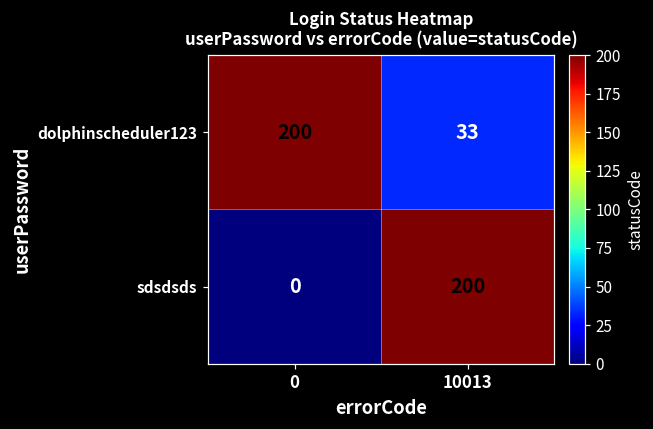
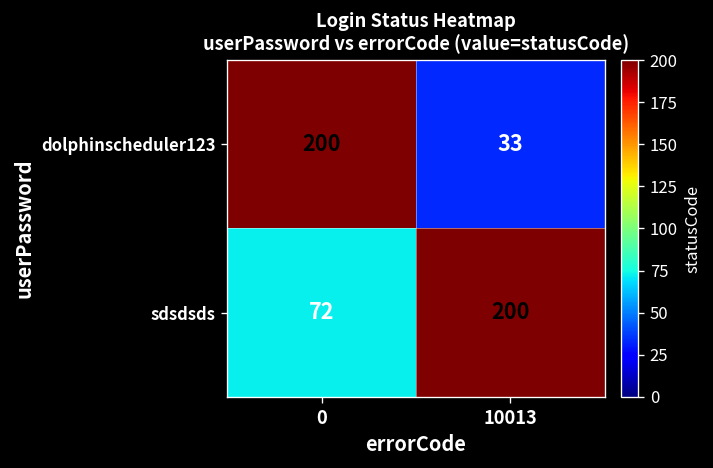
sdsdsds, 0: 0 -> 72
